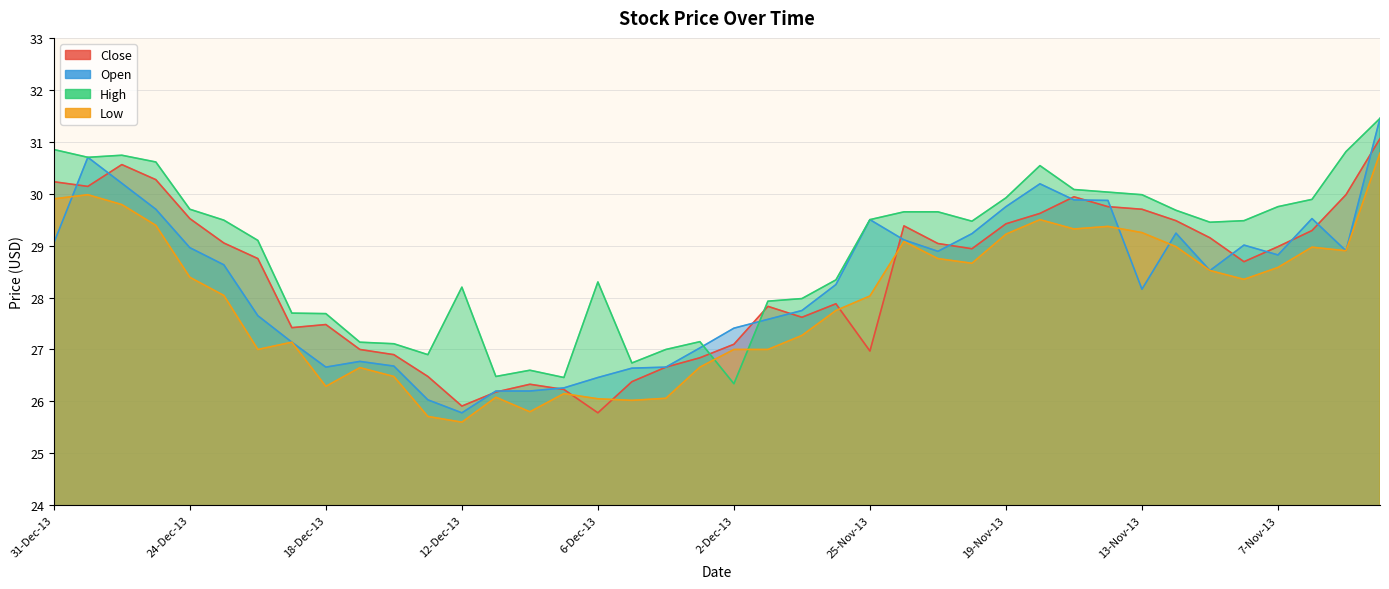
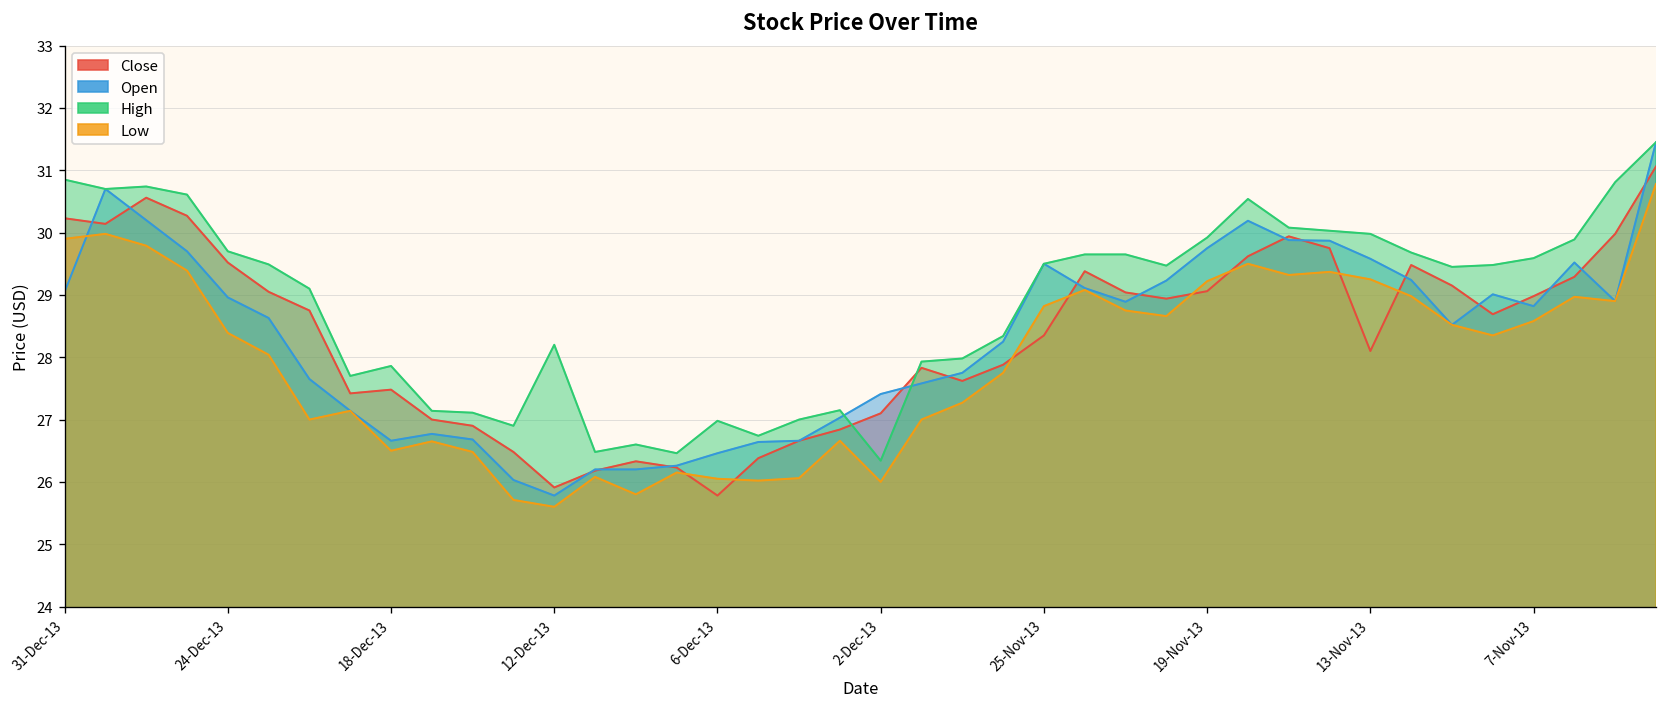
High, 18-Dec-13: 27.7 -> 27.9
Low, 18-Dec-13: 26.3 -> 26.5
High, 6-Dec-13: 28.3 -> 27.0
Low, 2-Dec-13: 27 -> 26
Close, 25-Nov-13: 27.0 -> 28.4
Low, 25-Nov-13: 28.0 -> 28.8
Close, 19-Nov-13: 29.4 -> 29.1
Close, 13-Nov-13: 29.7 -> 28.1
Open, 13-Nov-13: 28.2 -> 29.6
High, 7-Nov-13: 29.8 -> 29.6
